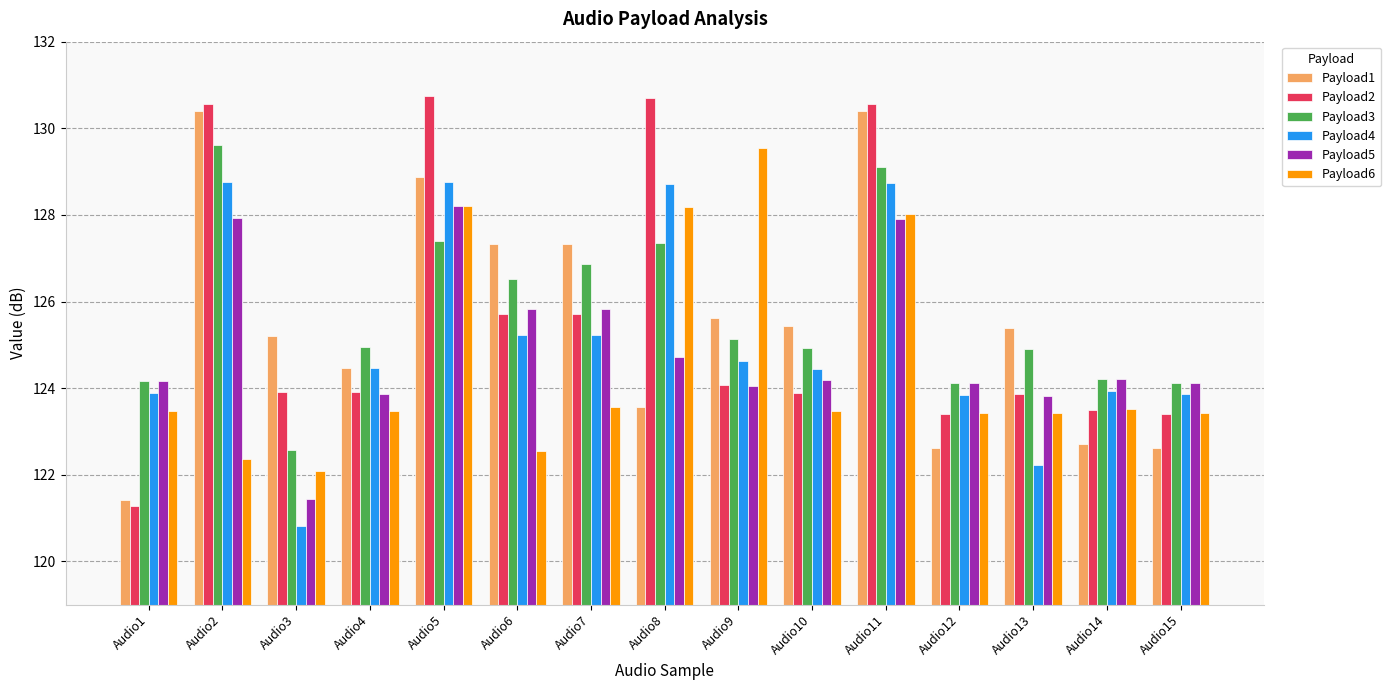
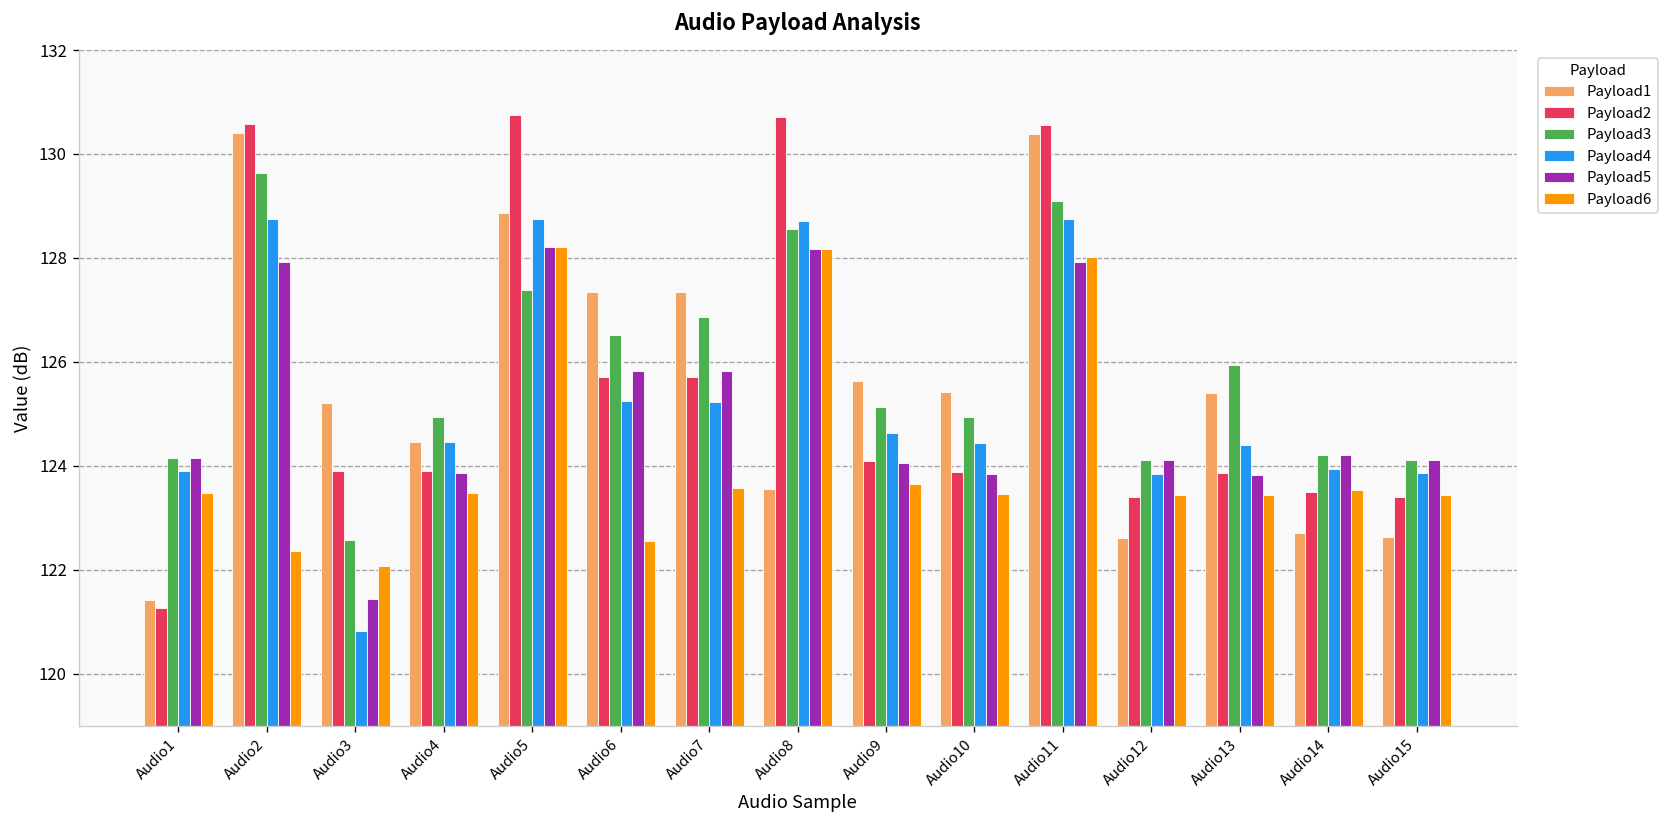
Payload3, Audio8: 127.3 -> 128.6
Payload5, Audio8: 124.7 -> 128.2
Payload6, Audio9: 129.5 -> 123.7
Payload5, Audio10: 124.2 -> 123.8
Payload3, Audio13: 124.9 -> 125.9
Payload4, Audio13: 122.2 -> 124.4
